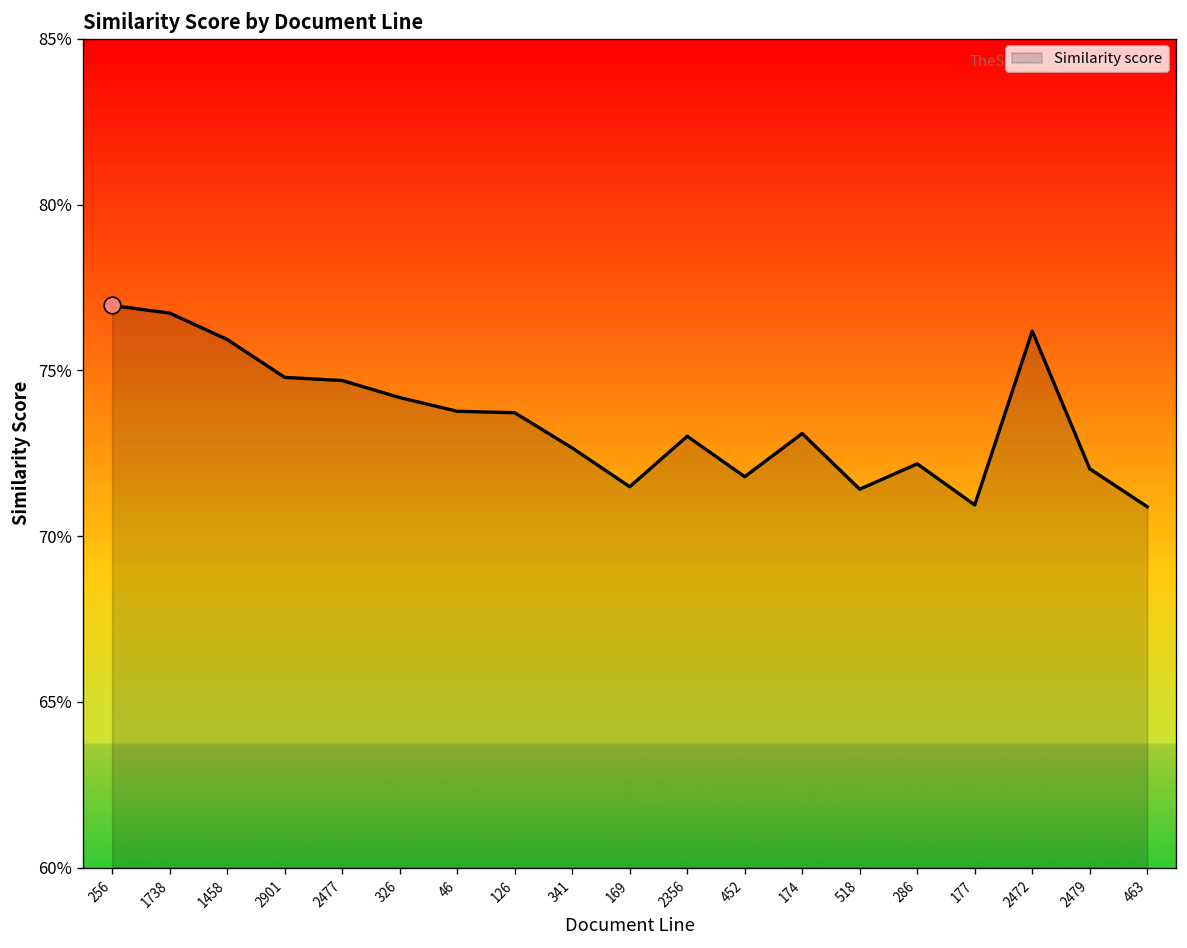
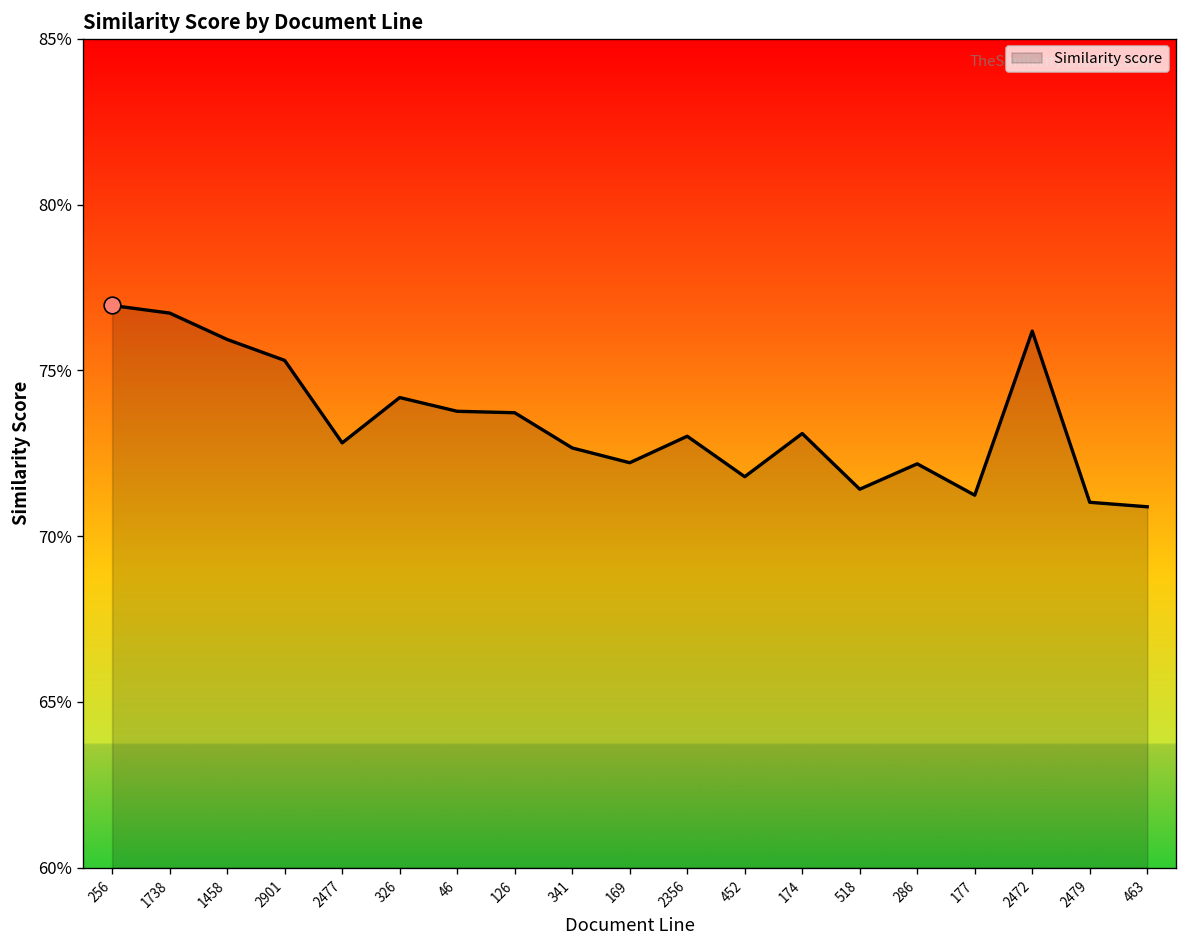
Similarity score, 2901: 74.8% -> 75.3%
Similarity score, 2477: 74.7% -> 72.8%
Similarity score, 169: 71.5% -> 72.2%
Similarity score, 177: 70.9% -> 71.2%
Similarity score, 2479: 72.0% -> 71.0%
